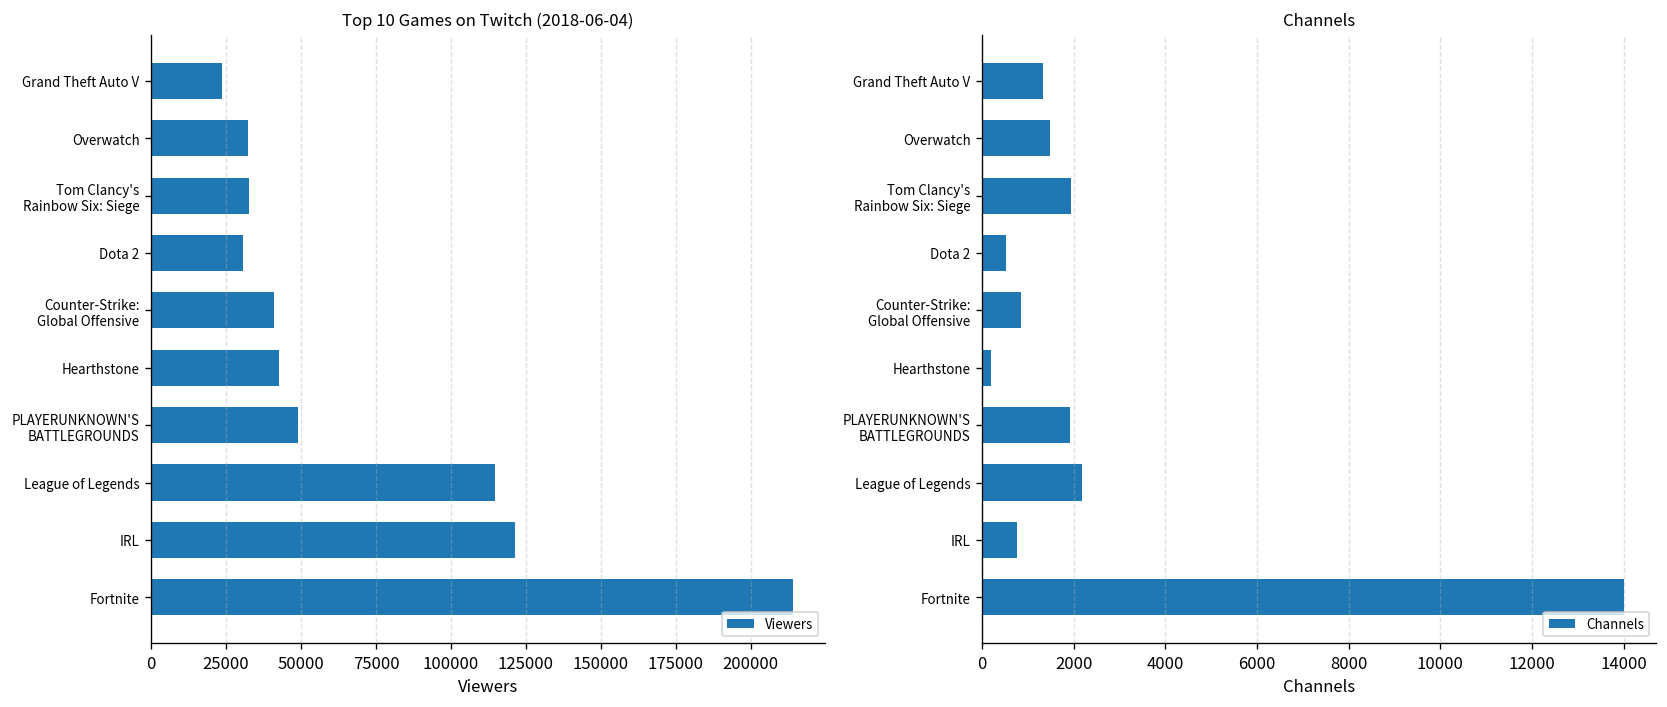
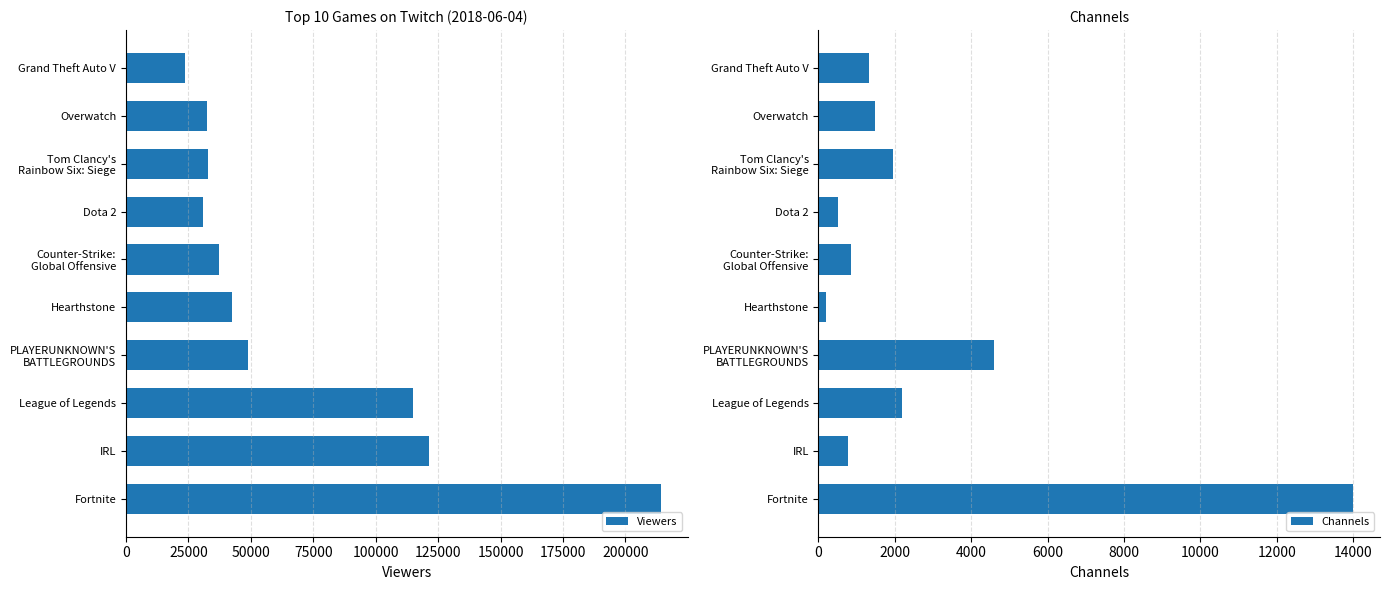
Top 10 Games on Twitch (2018-06-04), Counter-Strike: Global Offensive: 41000 -> 37000
Channels, PLAYERUNKNOWN'S BATTLEGROUNDS: 1900 -> 4600
